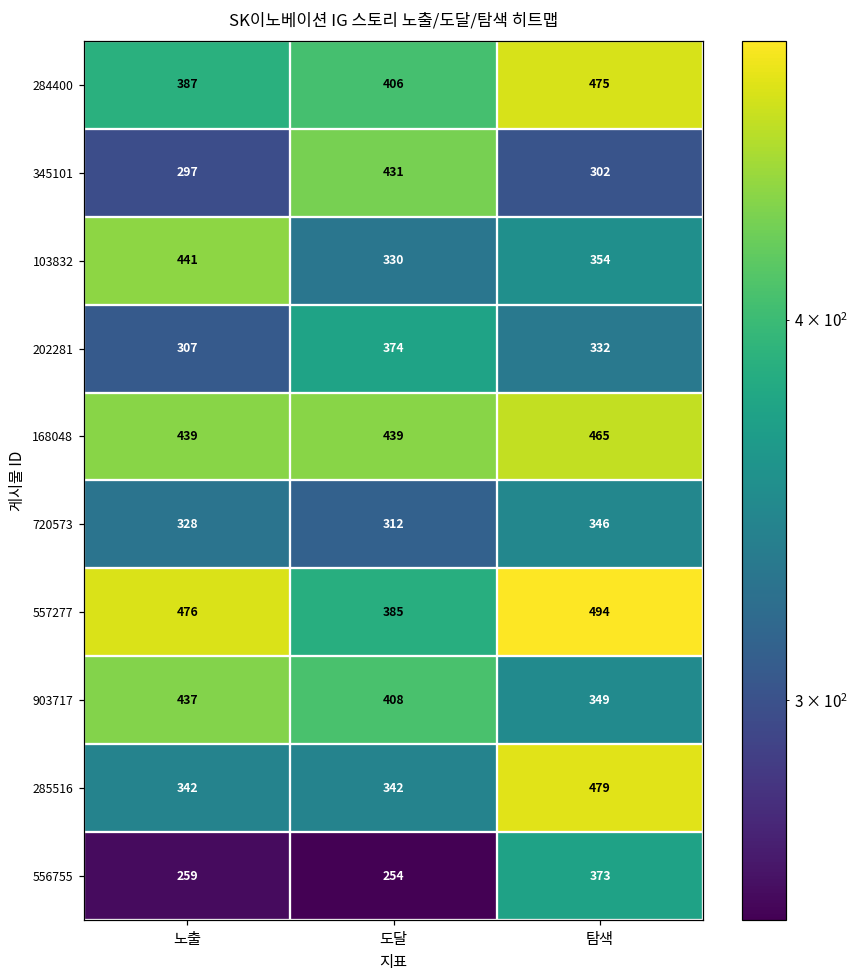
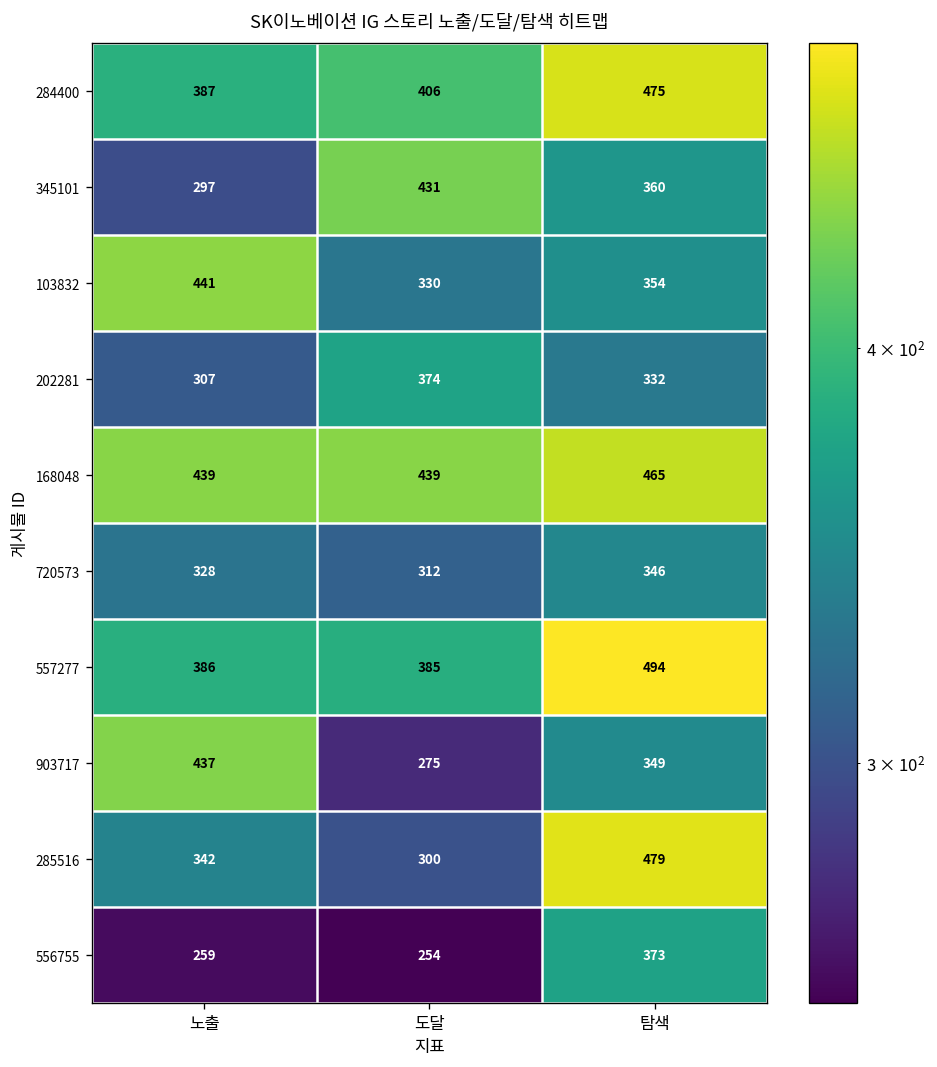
345101, 탐색: 302 -> 360
557277, 노출: 476 -> 386
903717, 도달: 408 -> 275
285516, 도달: 342 -> 300
